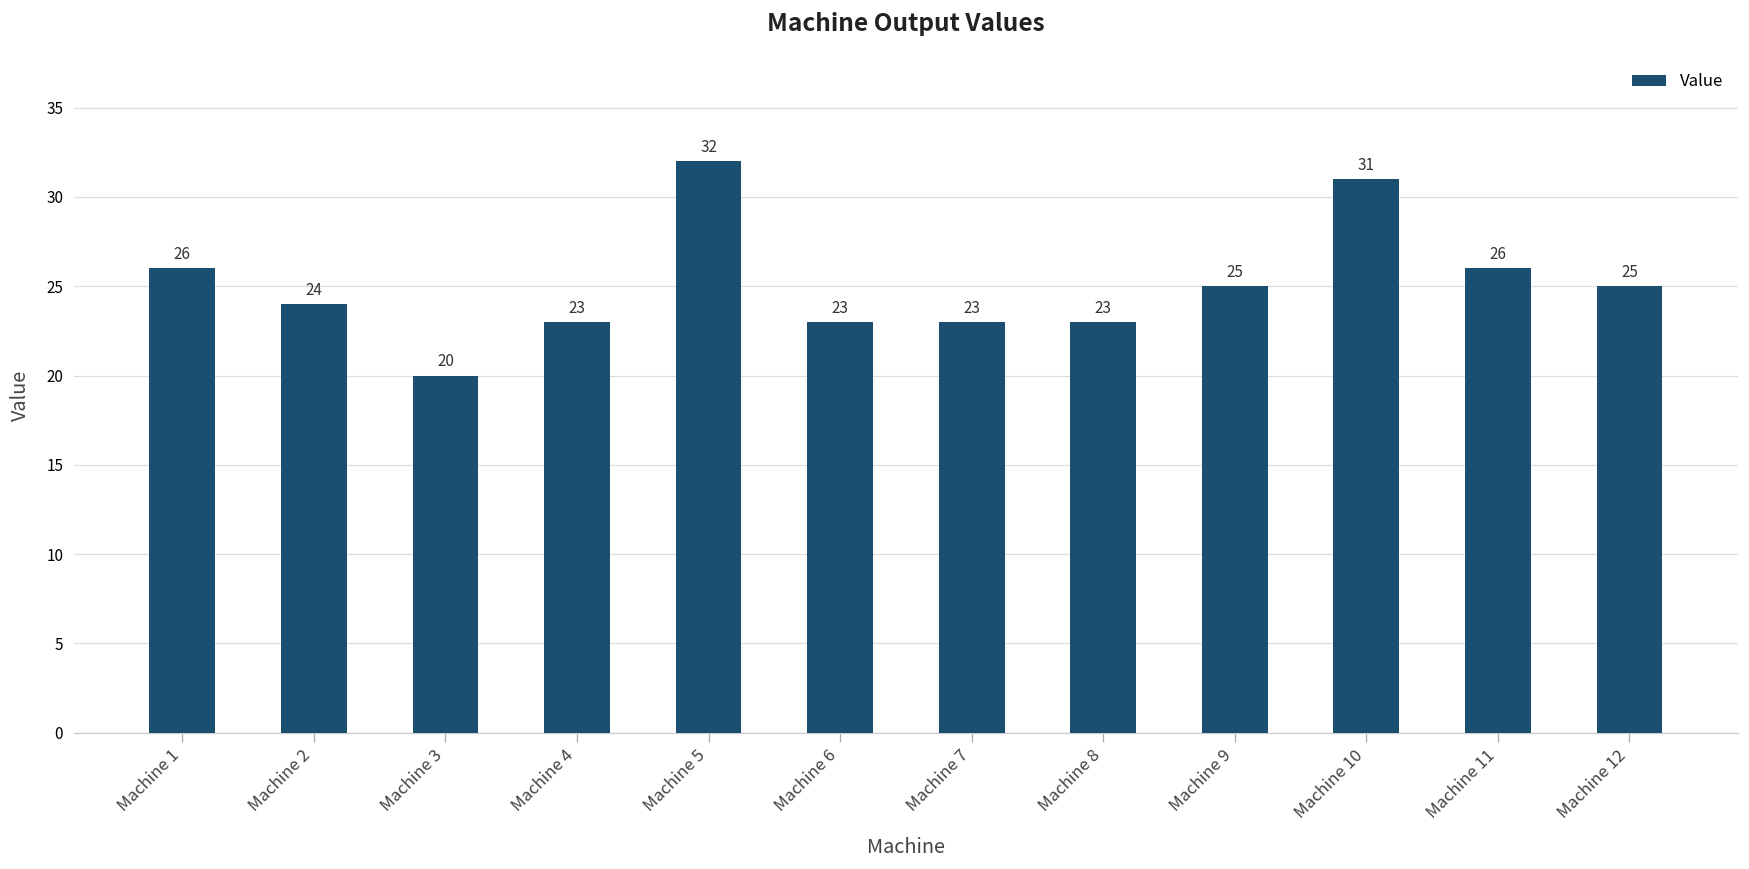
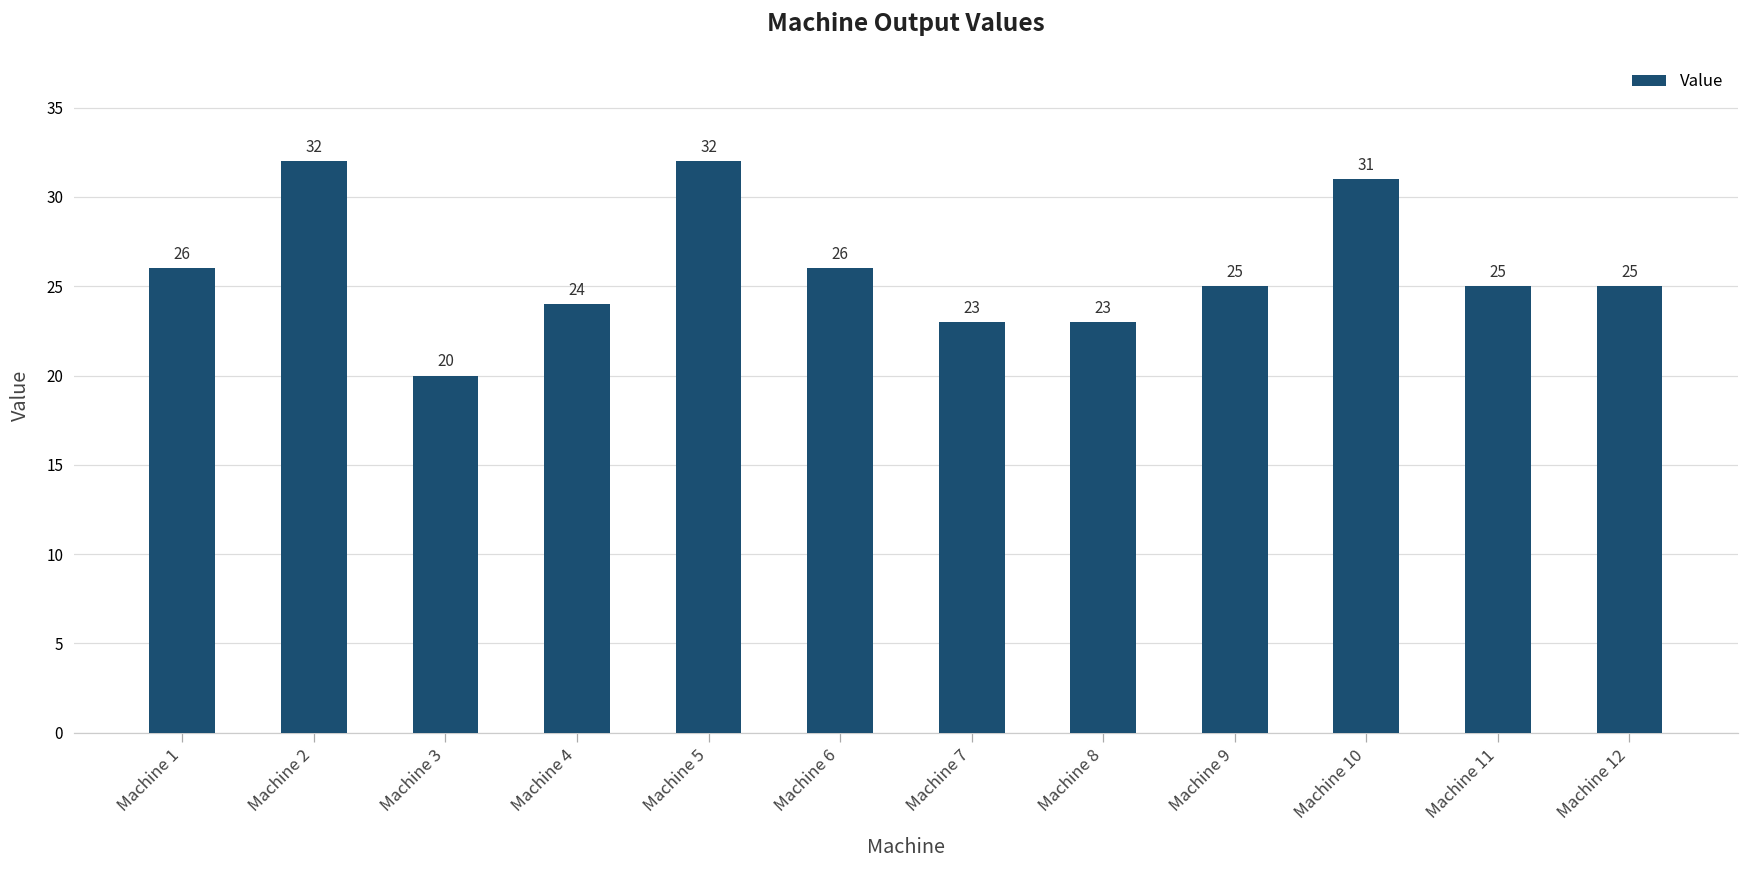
Machine 2: 24 -> 32
Machine 4: 23 -> 24
Machine 6: 23 -> 26
Machine 11: 26 -> 25
